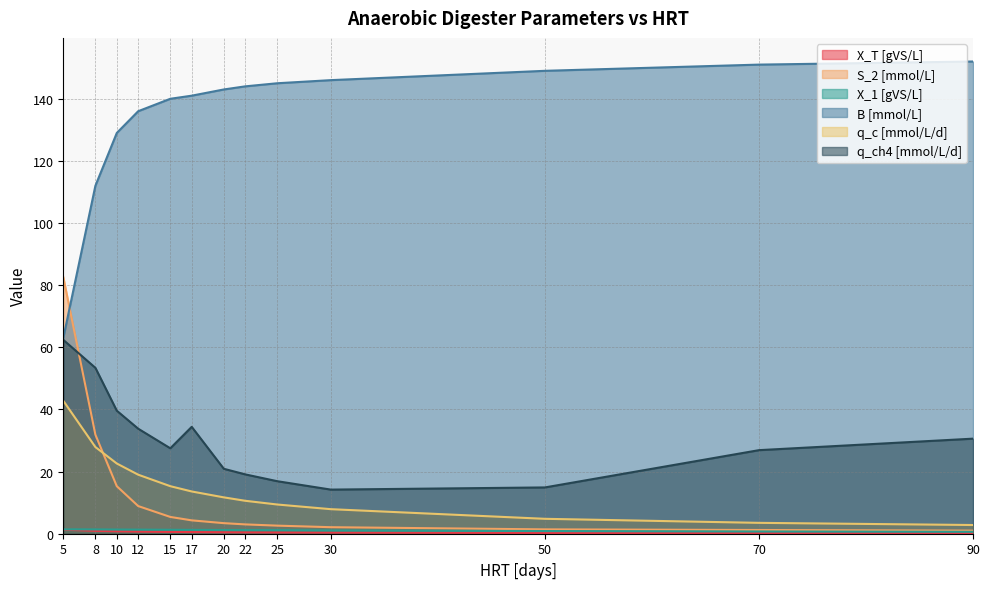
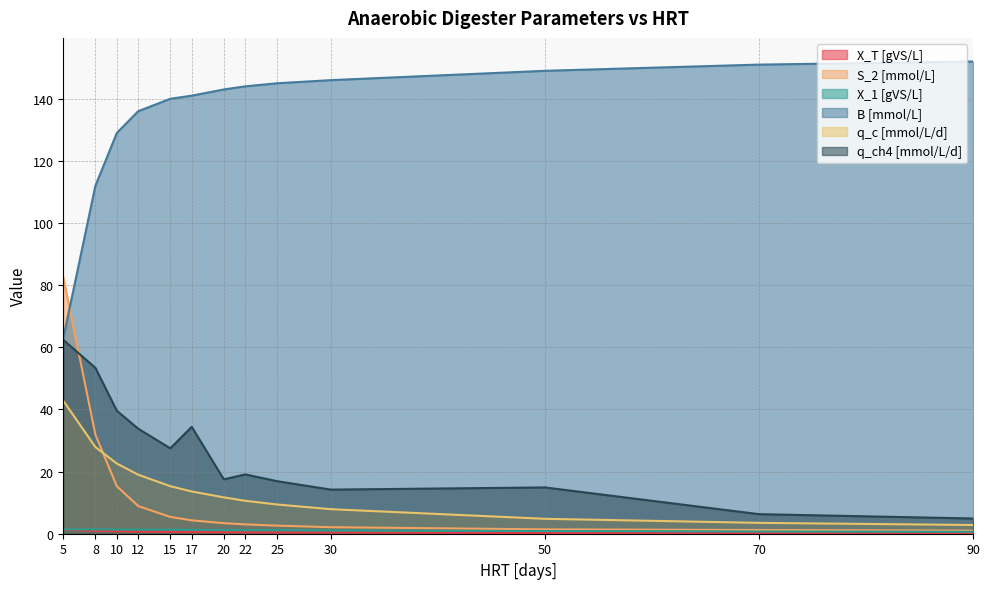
q_ch4 [mmol/L/d], 20: 21 -> 18
q_ch4 [mmol/L/d], 70: 27 -> 6
q_ch4 [mmol/L/d], 90: 31 -> 5
